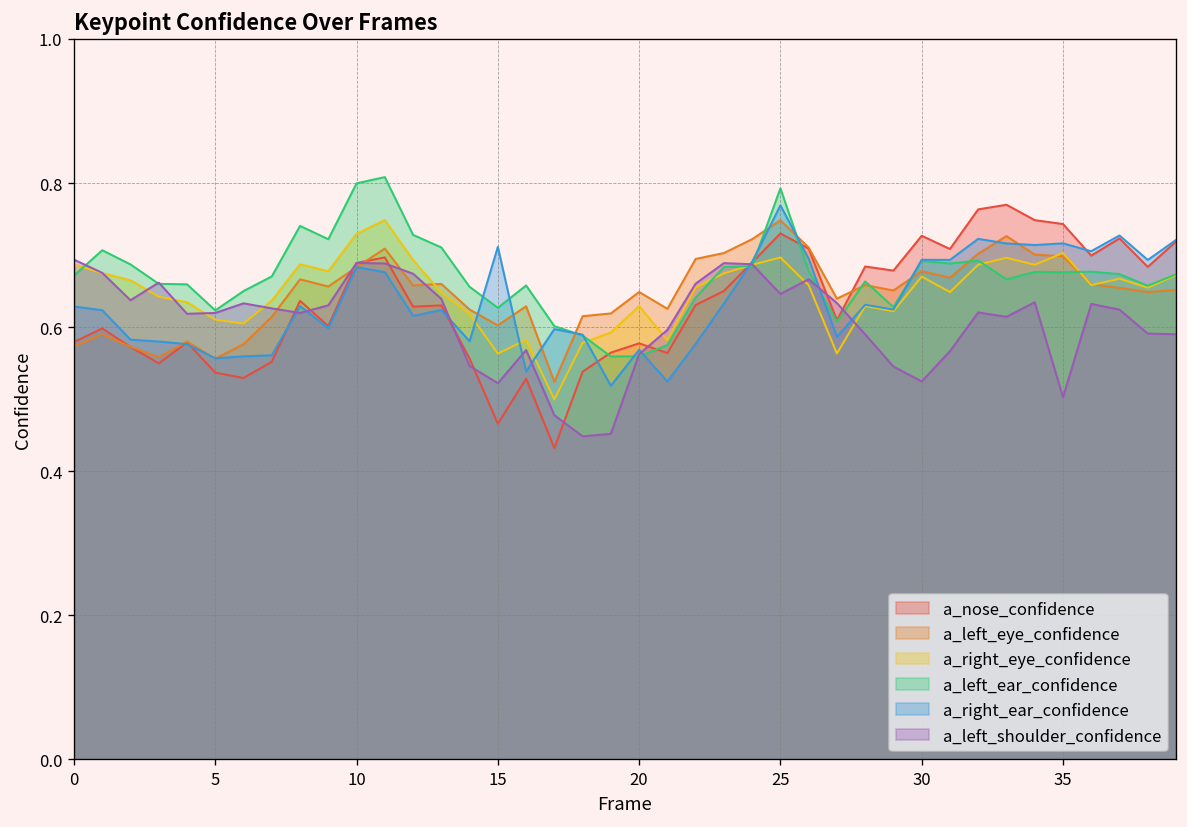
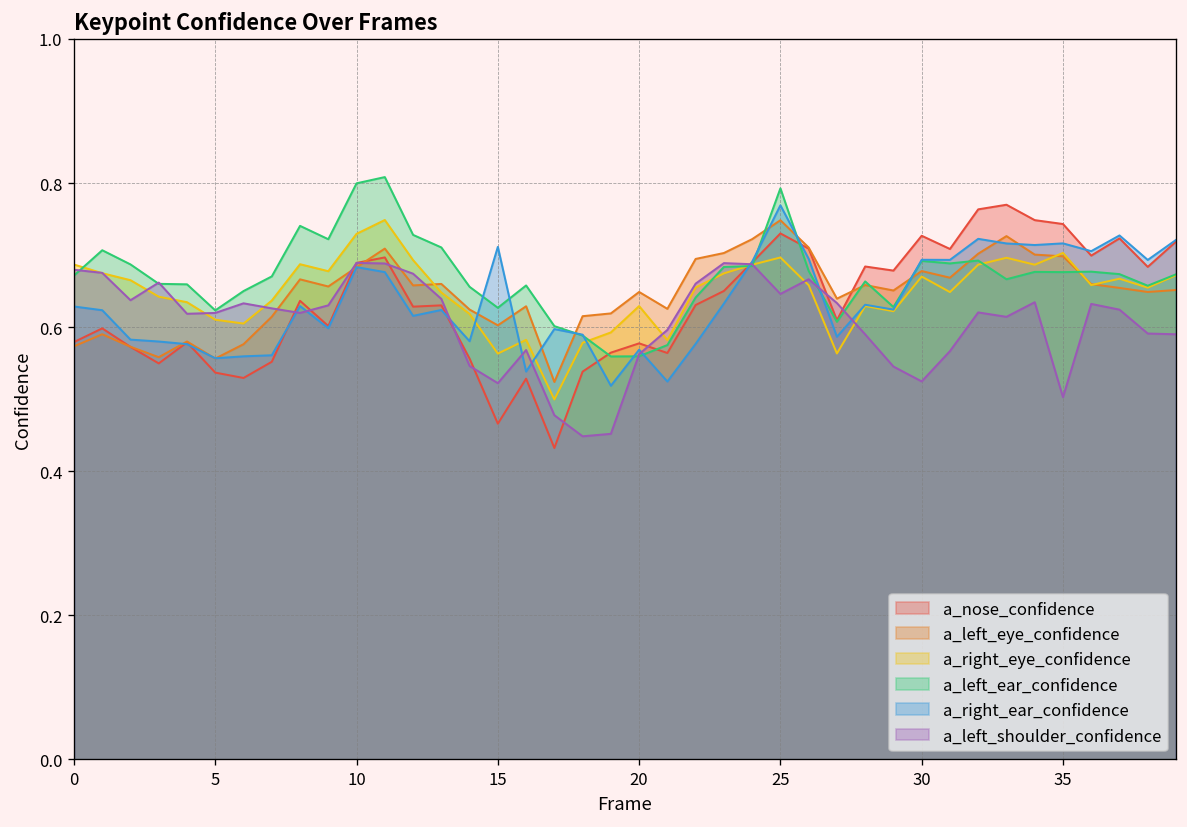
a_left_shoulder_confidence, 0: 0.69 -> 0.68
